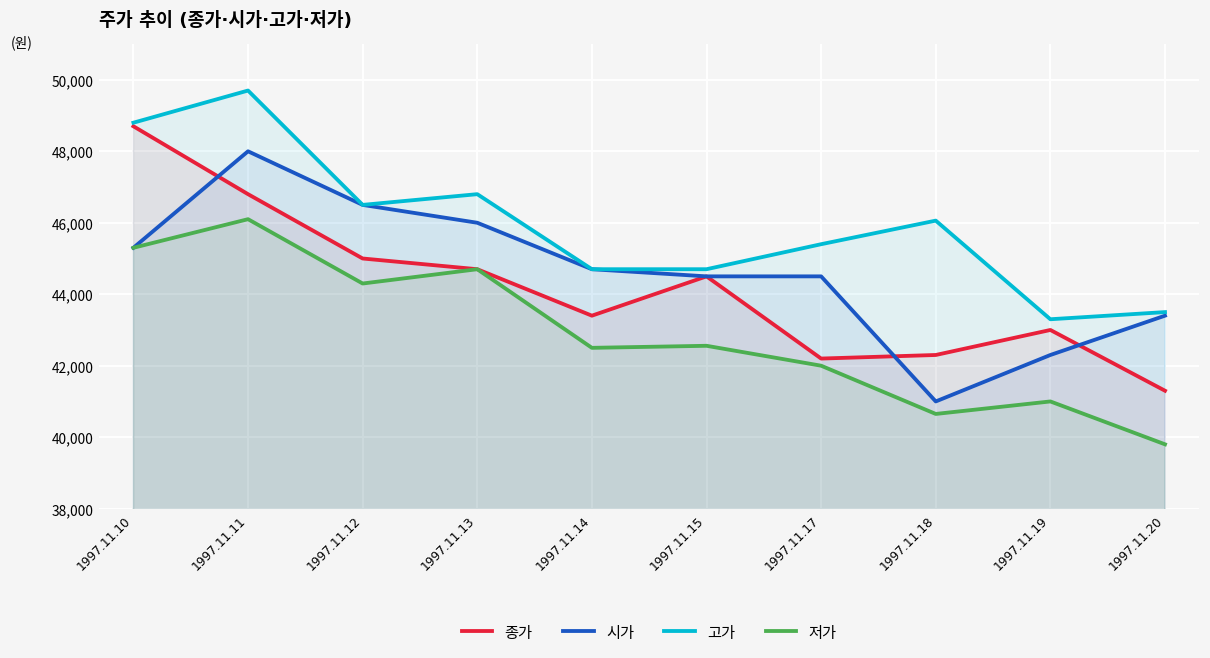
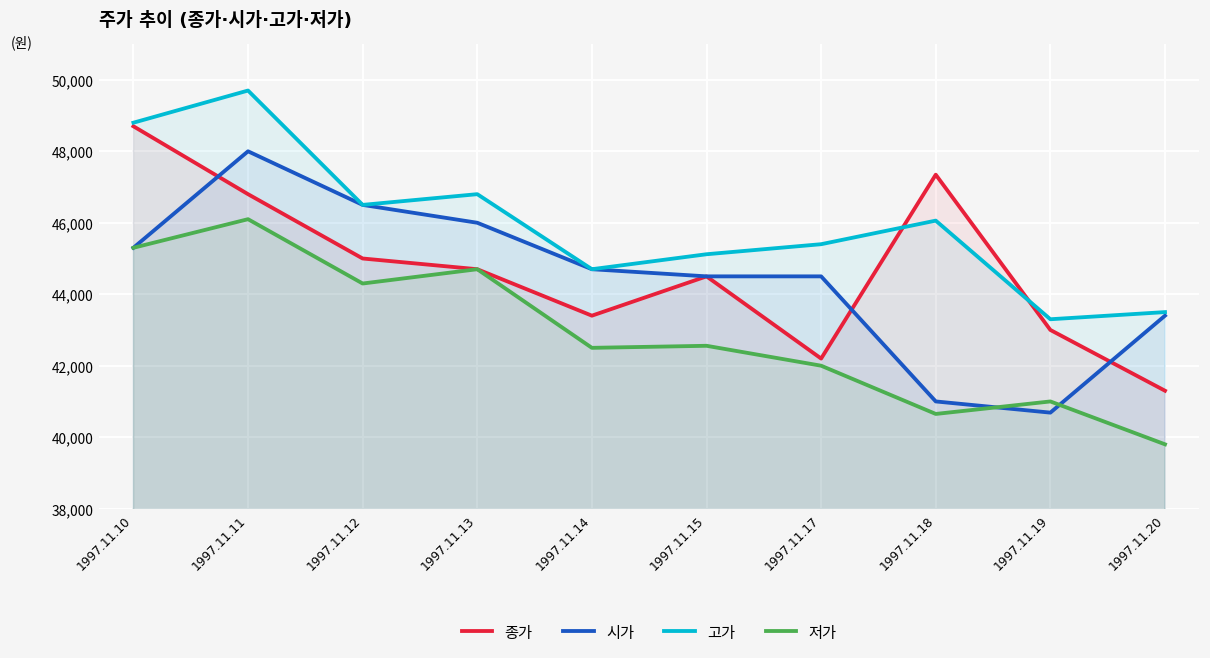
고가, 1997.11.15: 44,700 -> 45,100
종가, 1997.11.18: 42,300 -> 47,300
시가, 1997.11.19: 42,300 -> 40,700
